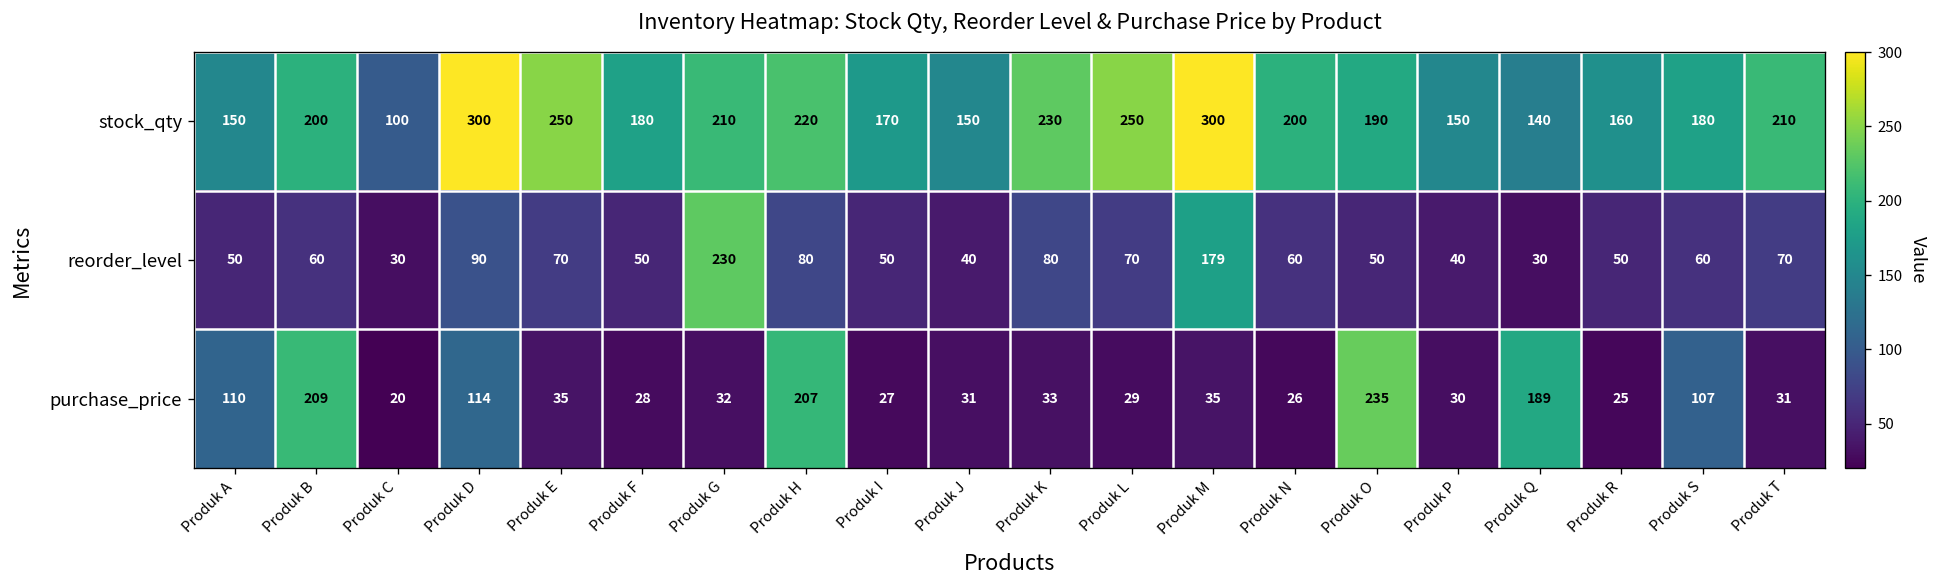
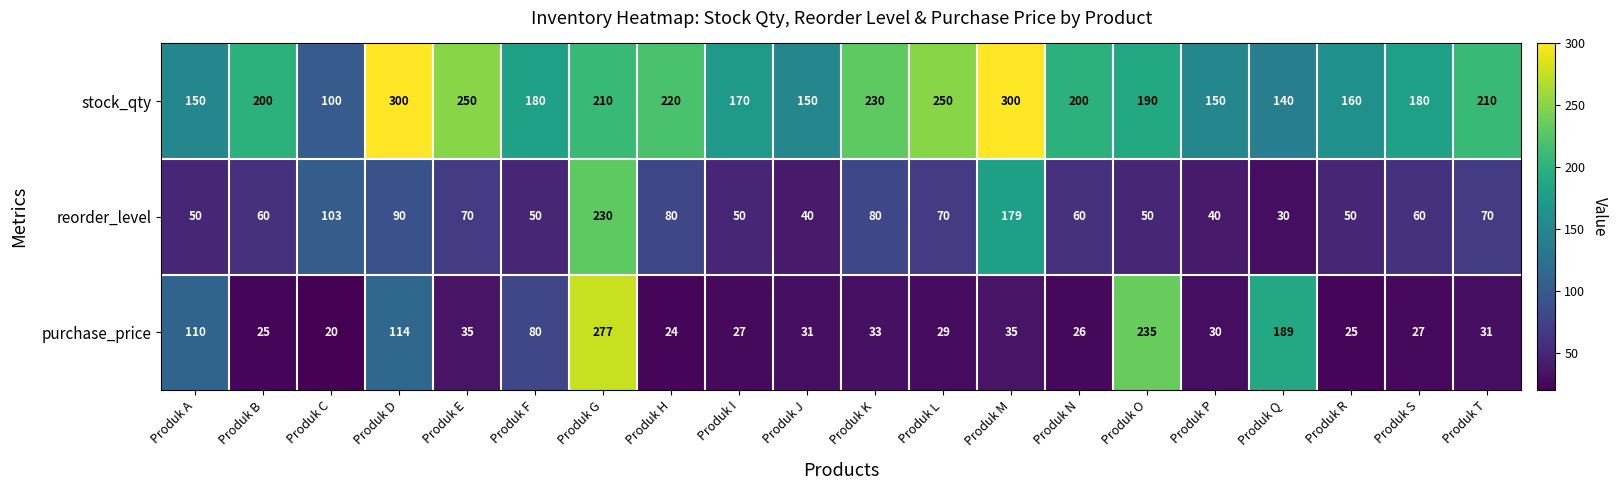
reorder_level, Produk C: 30 -> 103
purchase_price, Produk B: 209 -> 25
purchase_price, Produk F: 28 -> 80
purchase_price, Produk G: 32 -> 277
purchase_price, Produk H: 207 -> 24
purchase_price, Produk S: 107 -> 27
